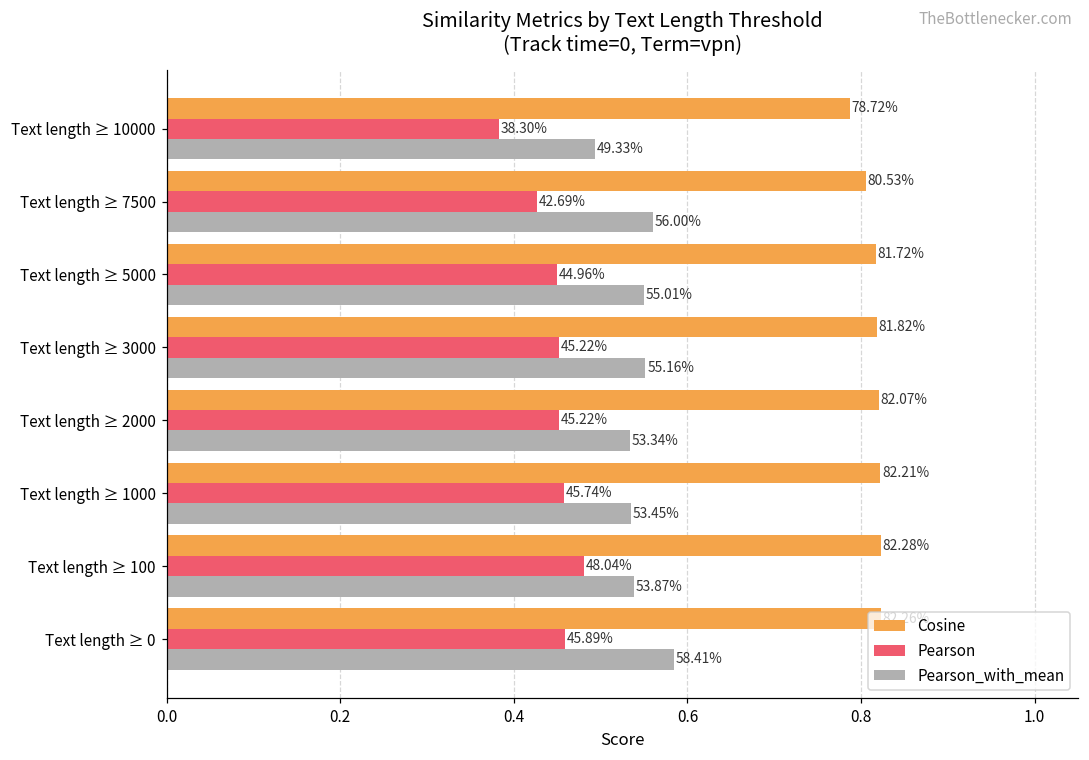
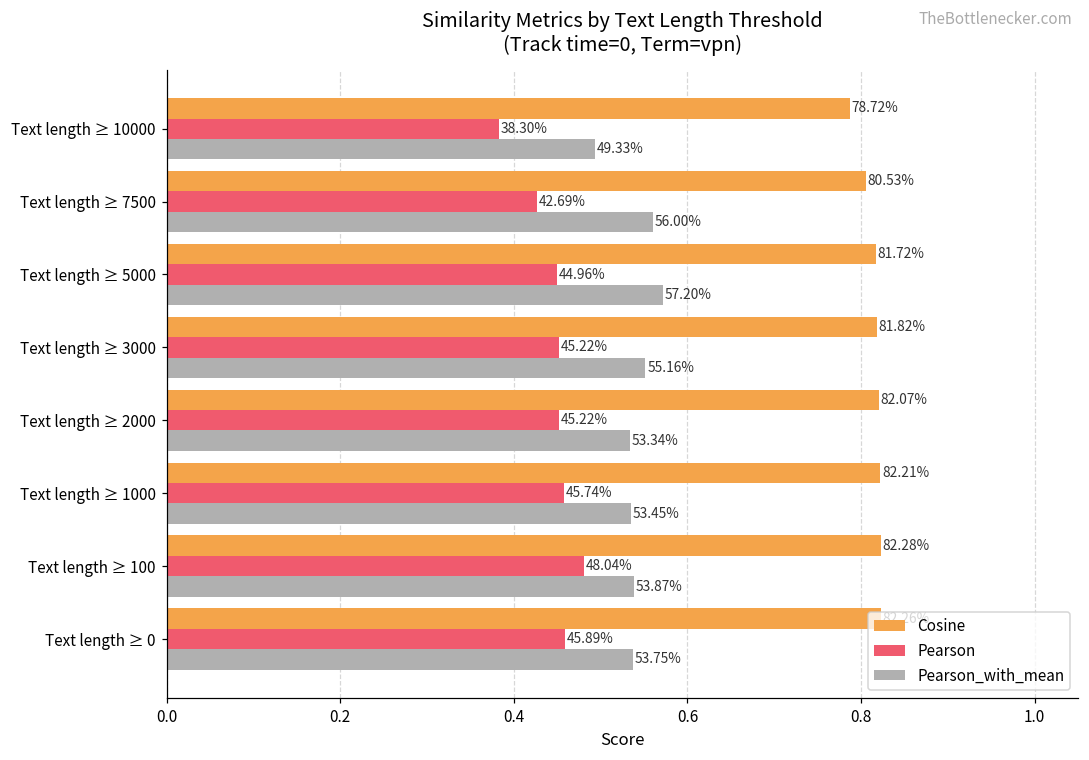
Pearson_with_mean, Text length ≥ 5000: 55.01% -> 57.20%
Pearson_with_mean, Text length ≥ 0: 58.41% -> 53.75%
